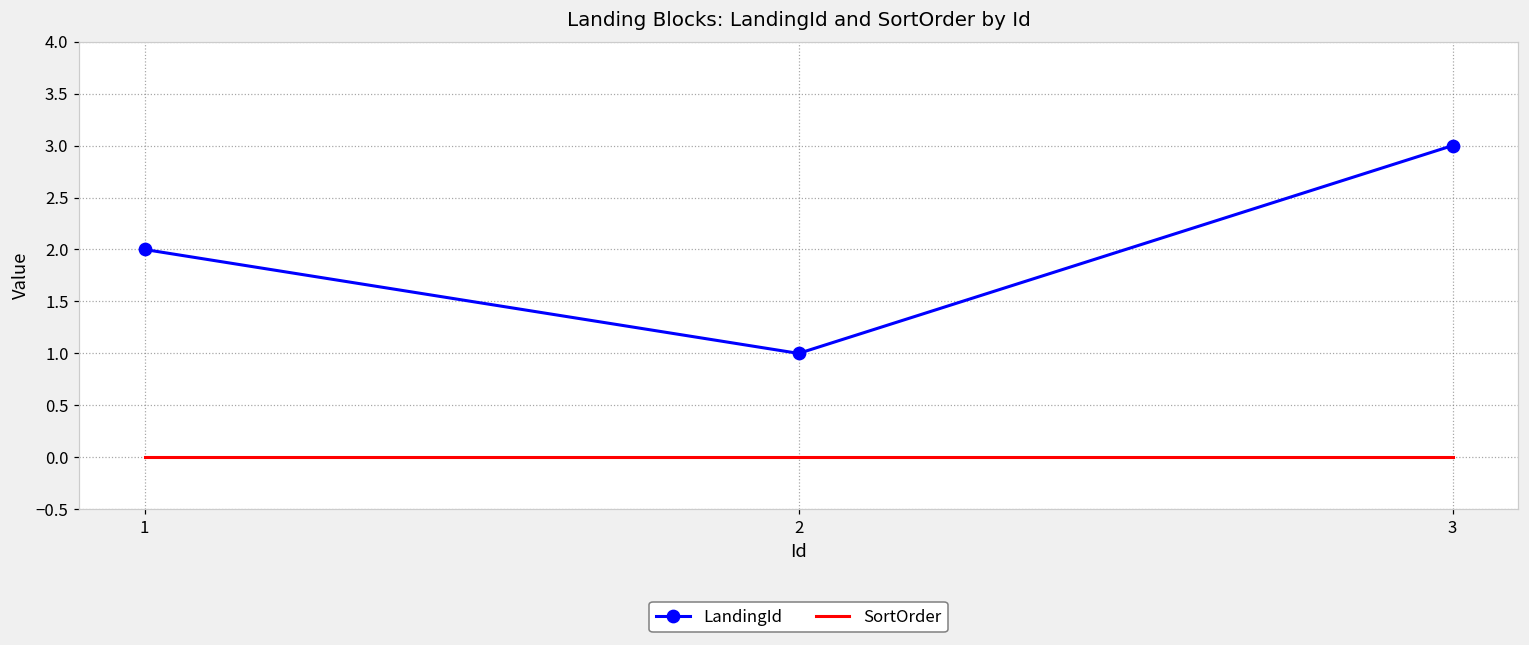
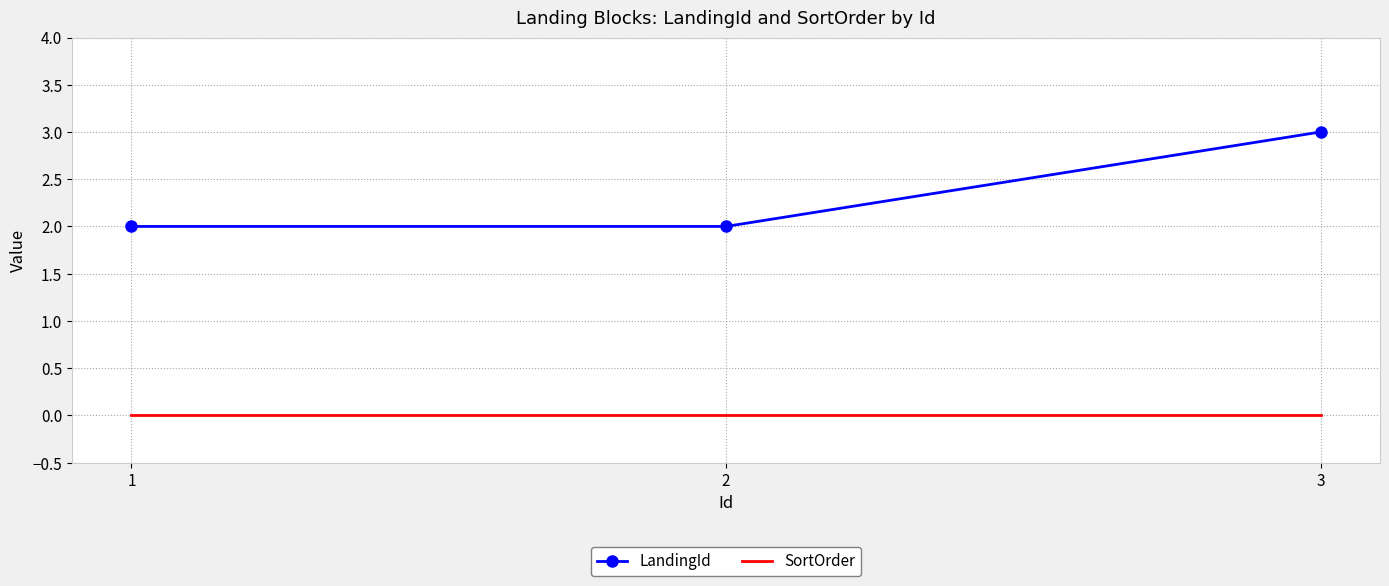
LandingId, 2: 1 -> 2
